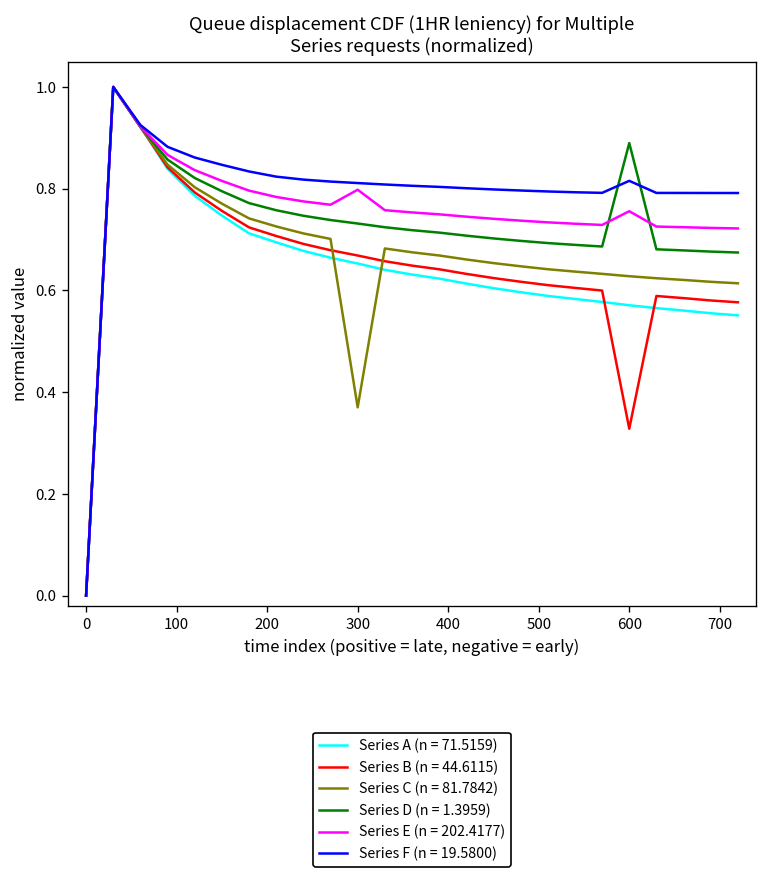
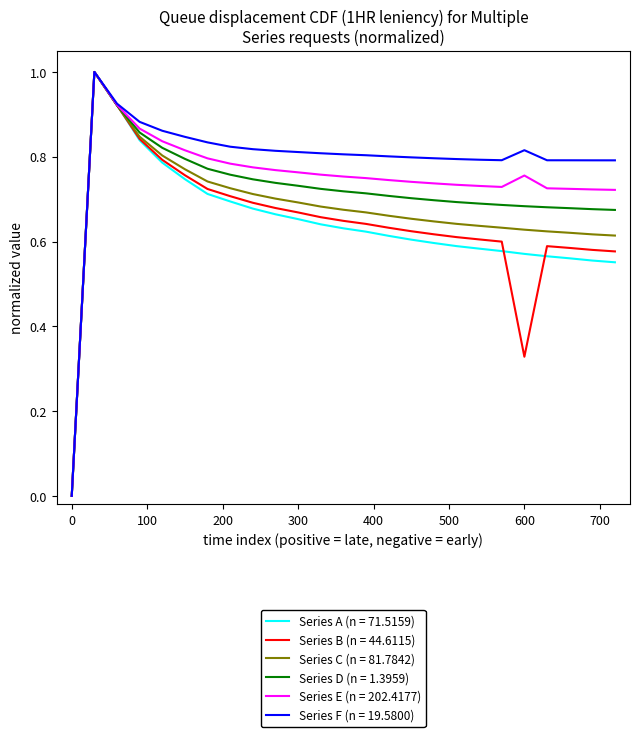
Series C (n = 81.7842), 300: 0.37 -> 0.69
Series E (n = 202.4177), 300: 0.80 -> 0.76
Series D (n = 1.3959), 600: 0.89 -> 0.68
